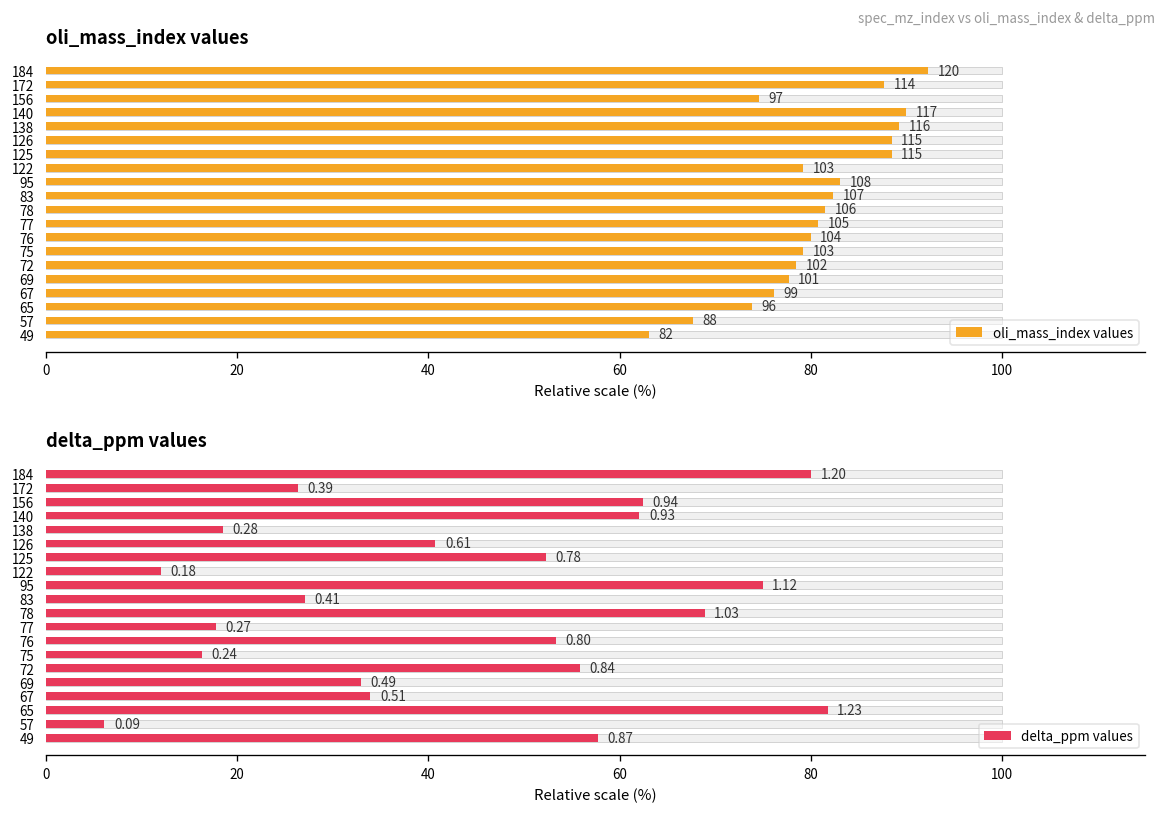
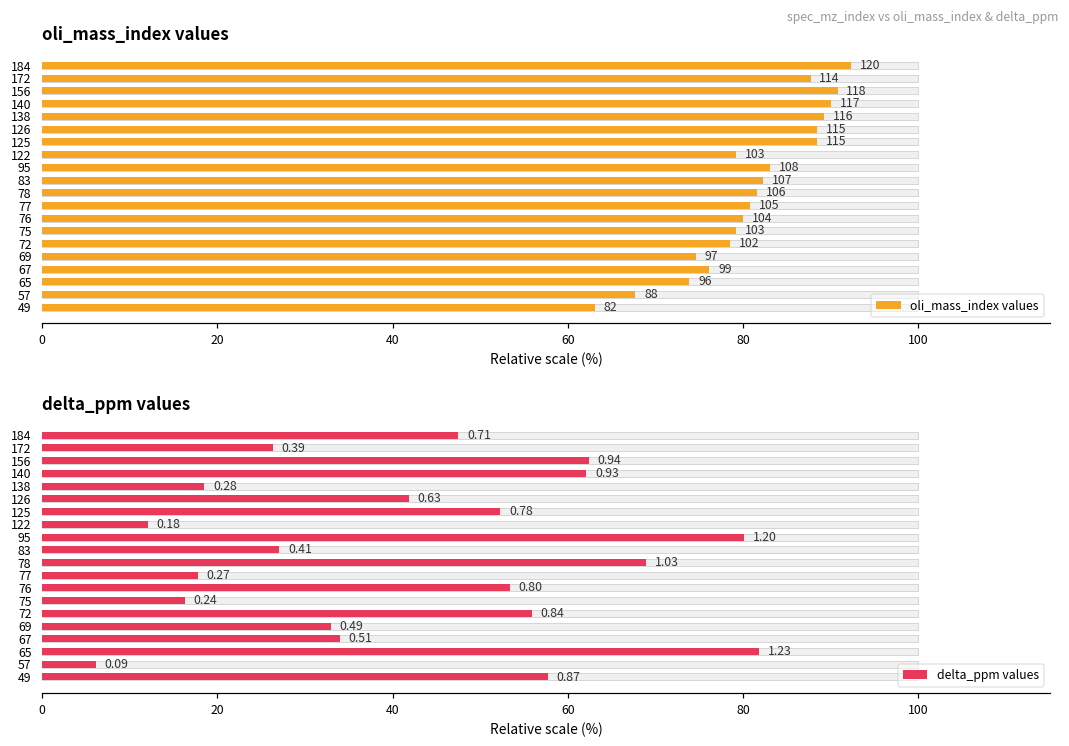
oli_mass_index values, oli_mass_index values, 156: 97 -> 118
oli_mass_index values, oli_mass_index values, 69: 101 -> 97
delta_ppm values, delta_ppm values, 184: 1.20 -> 0.71
delta_ppm values, delta_ppm values, 126: 0.61 -> 0.63
delta_ppm values, delta_ppm values, 95: 1.12 -> 1.20
